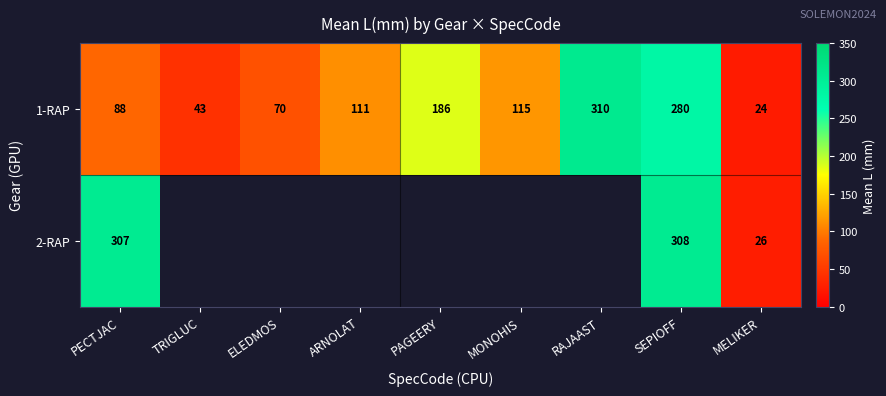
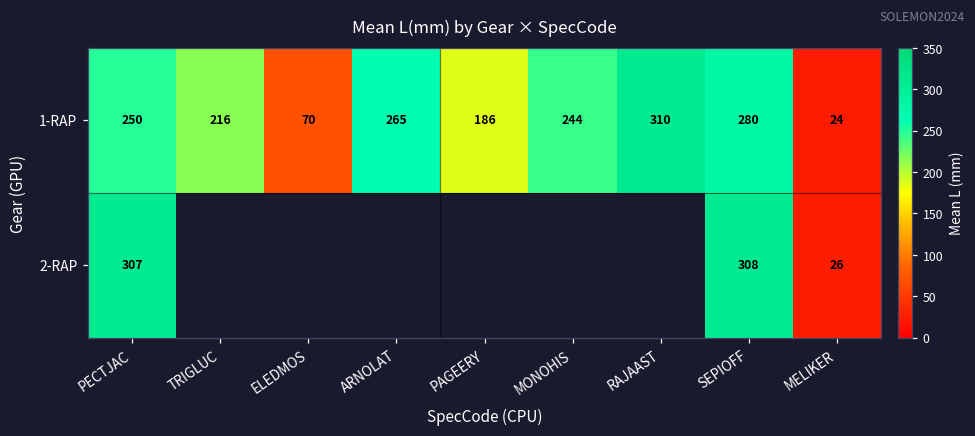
1-RAP, PECTJAC: 88 -> 250
1-RAP, TRIGLUC: 43 -> 216
1-RAP, ARNOLAT: 111 -> 265
1-RAP, MONOHIS: 115 -> 244
